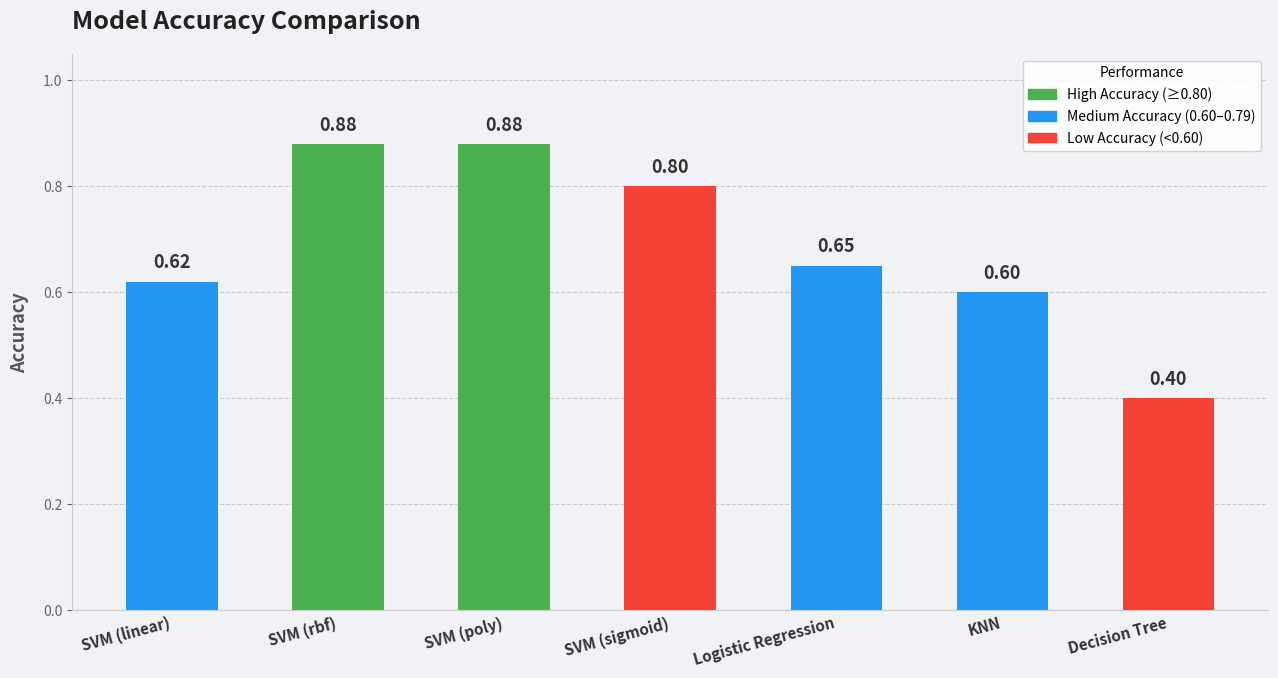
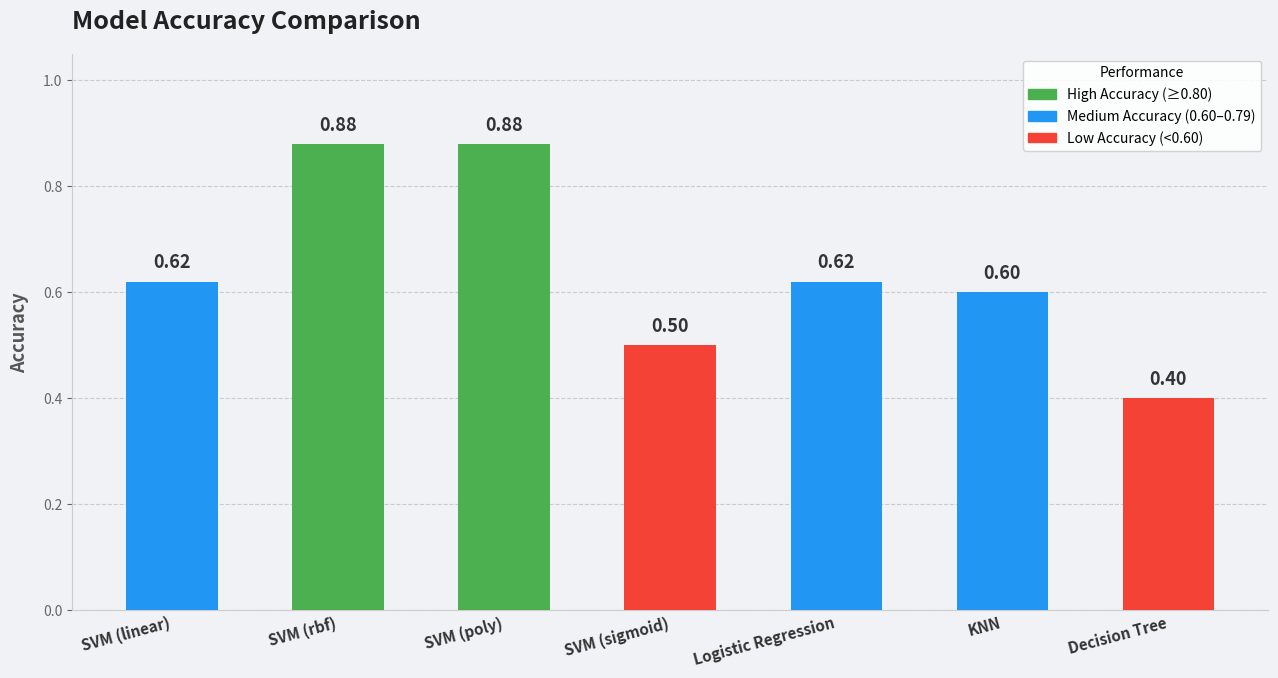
SVM (sigmoid): 0.80 -> 0.50
Logistic Regression: 0.65 -> 0.62
